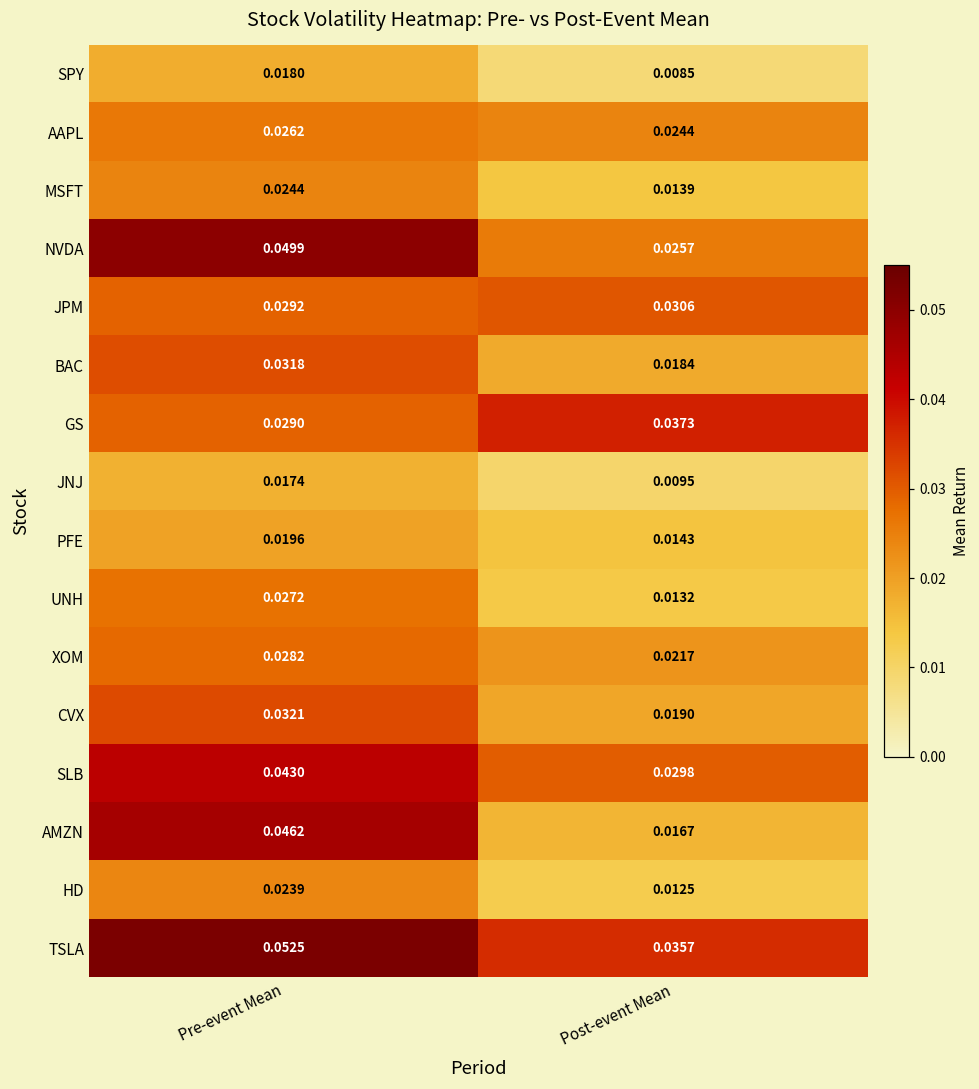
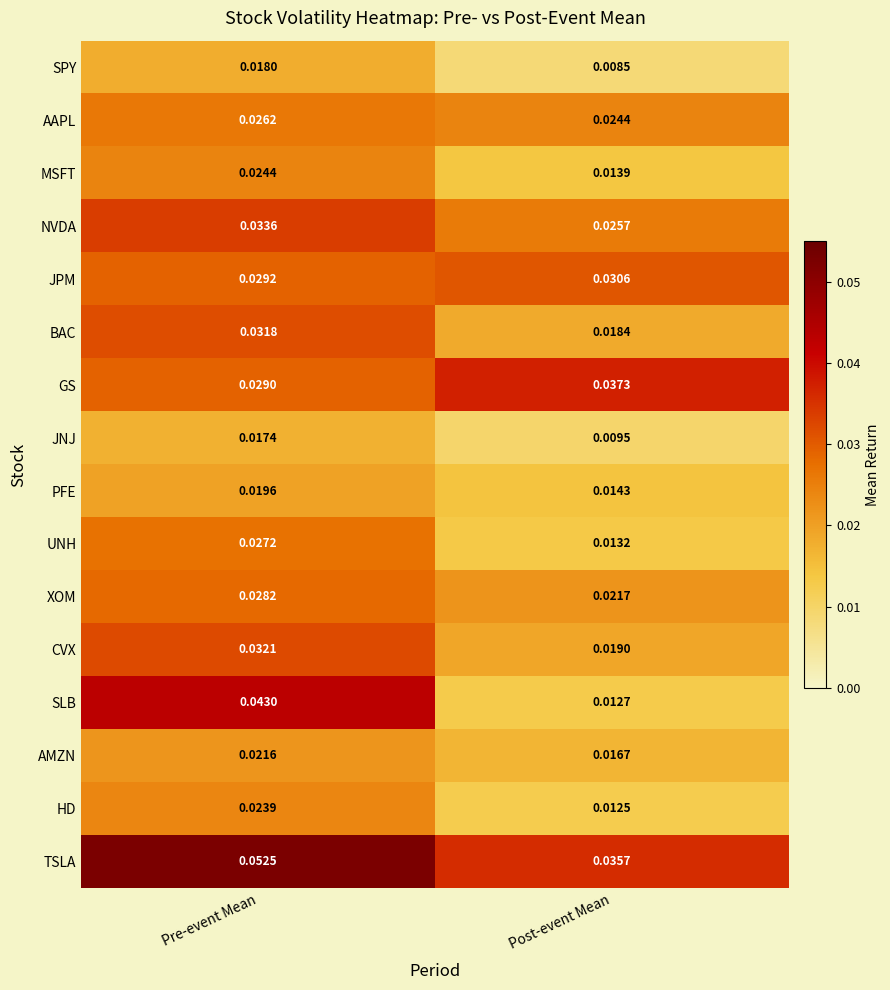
NVDA, Pre-event Mean: 0.0499 -> 0.0336
SLB, Post-event Mean: 0.0298 -> 0.0127
AMZN, Pre-event Mean: 0.0462 -> 0.0216
